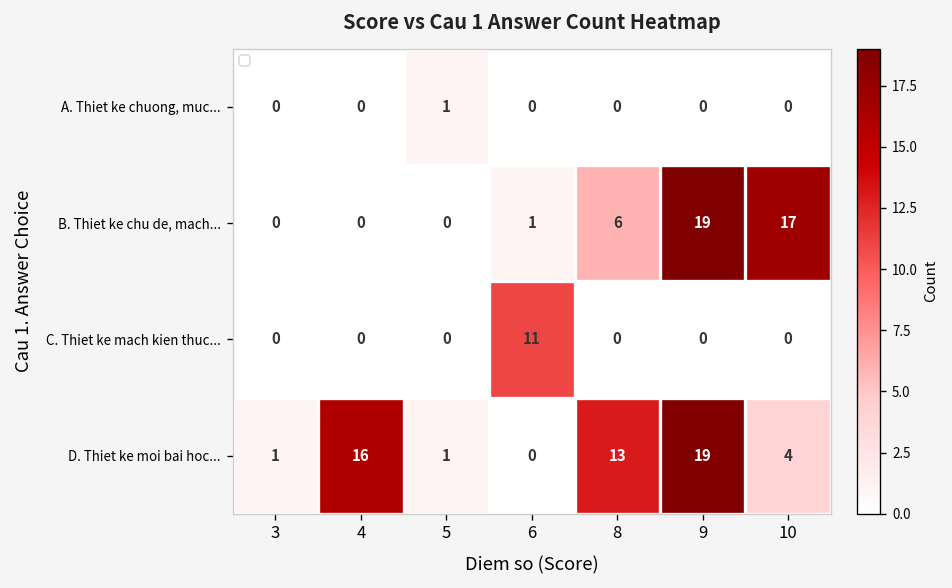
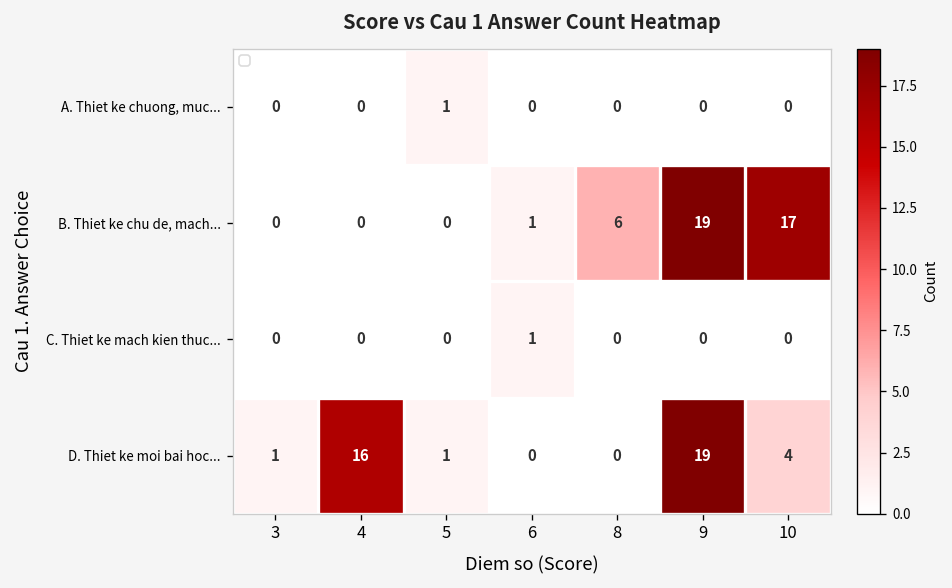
C. Thiet ke mach kien thuc..., 6: 11 -> 1
D. Thiet ke moi bai hoc..., 8: 13 -> 0
